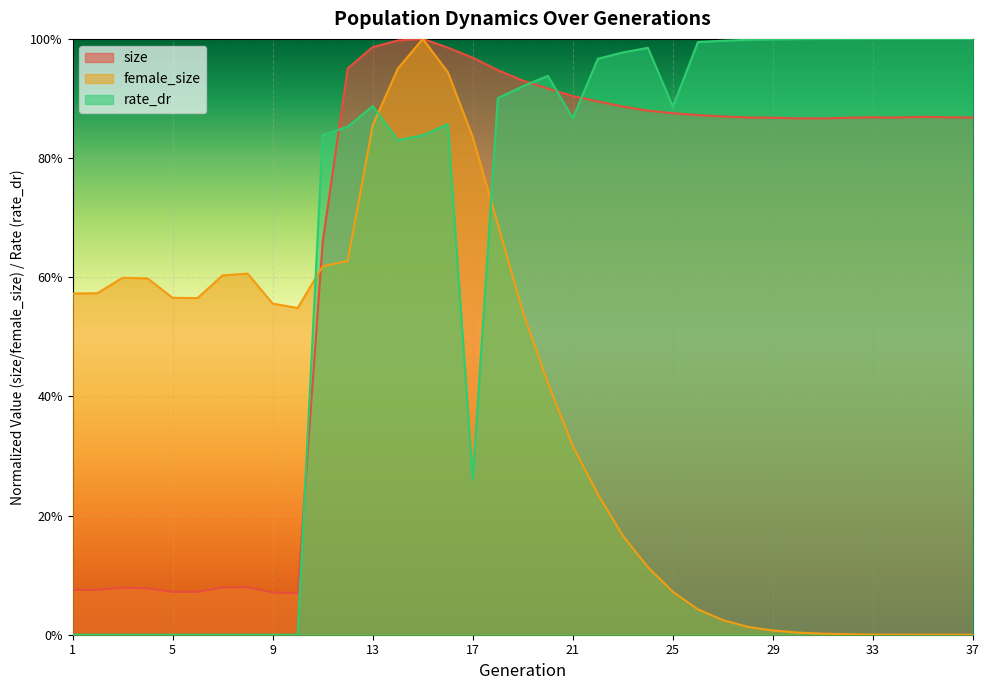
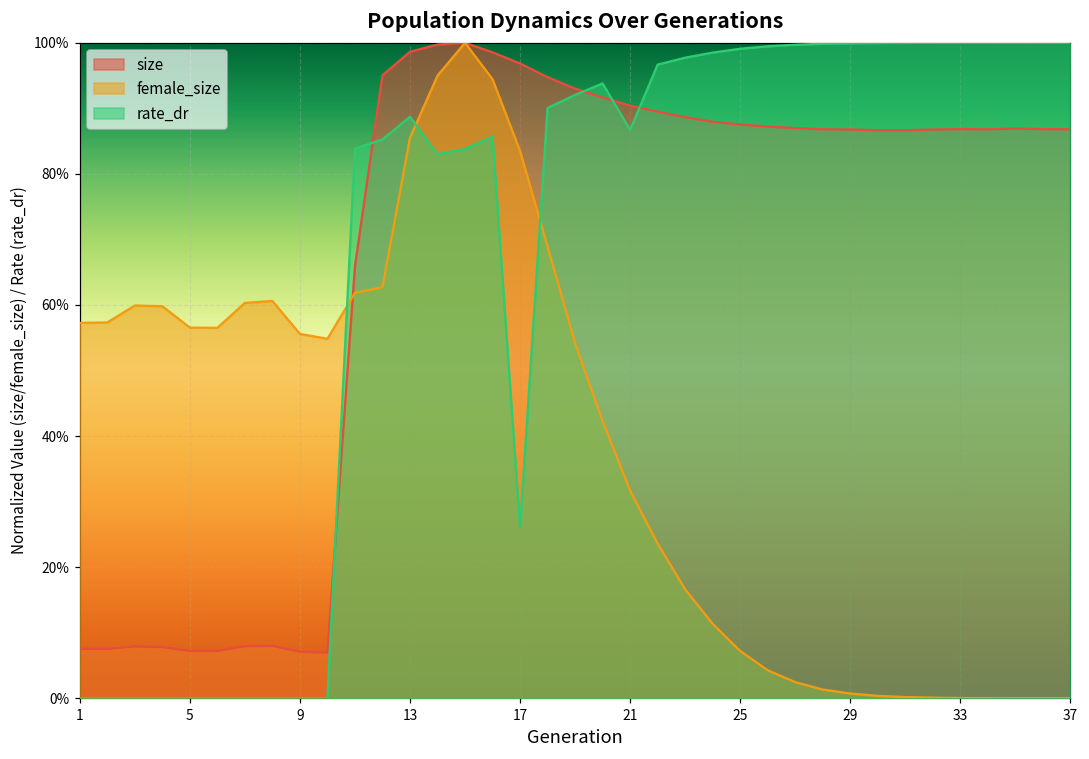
rate_dr, 25: 89% -> 99%
